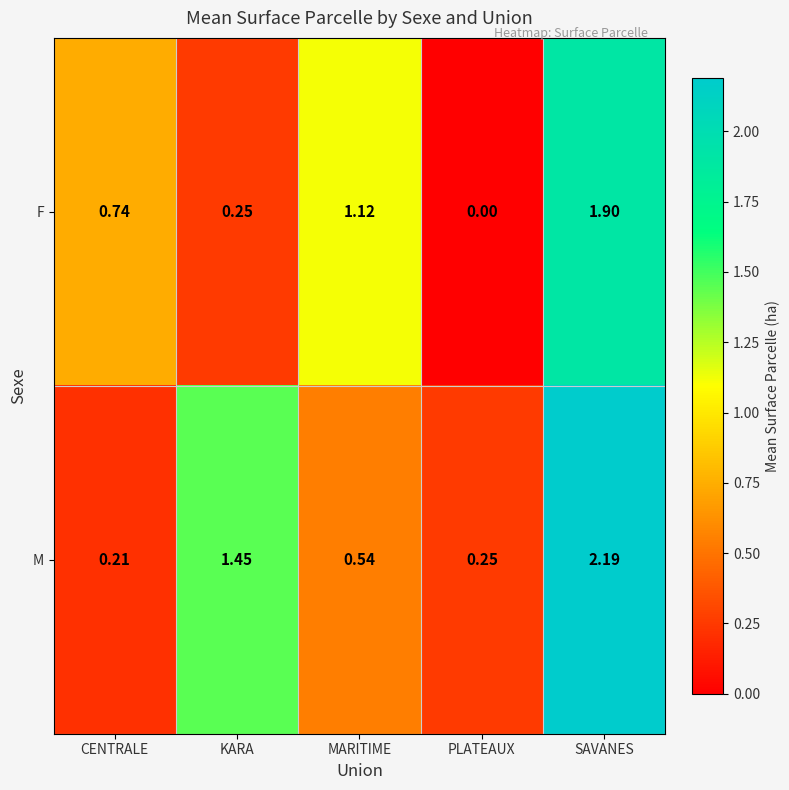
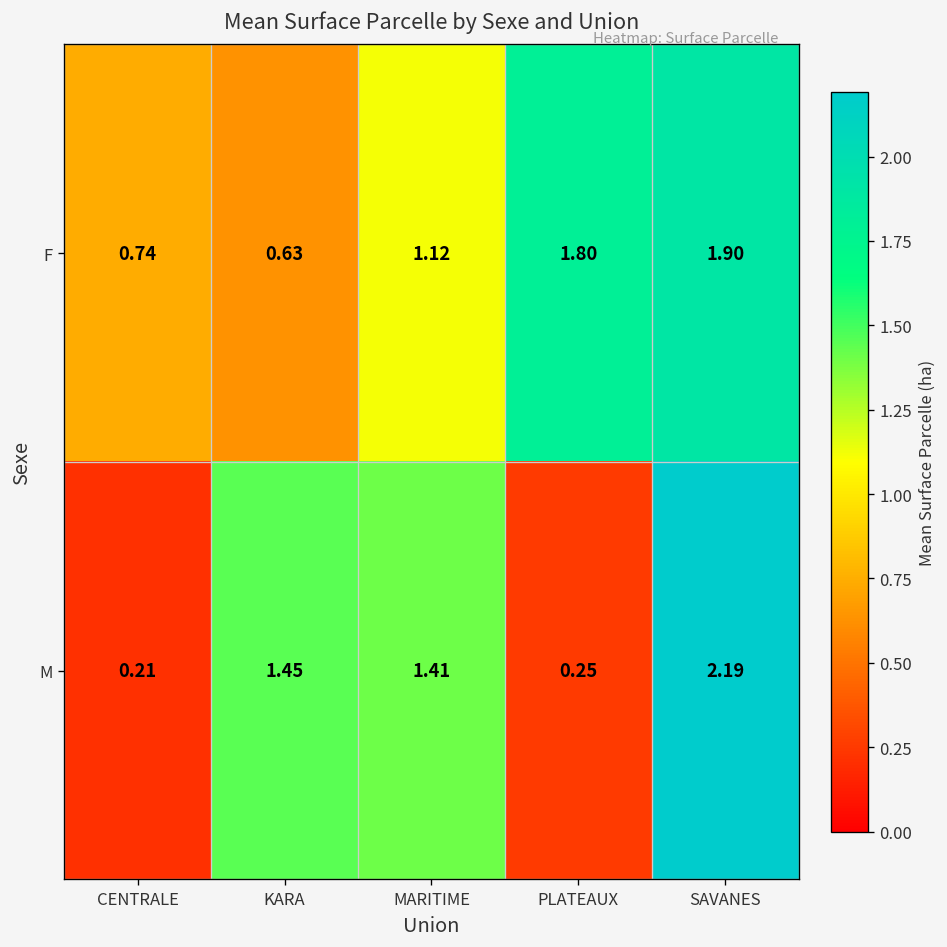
F, KARA: 0.25 -> 0.63
F, PLATEAUX: 0.00 -> 1.80
M, MARITIME: 0.54 -> 1.41
